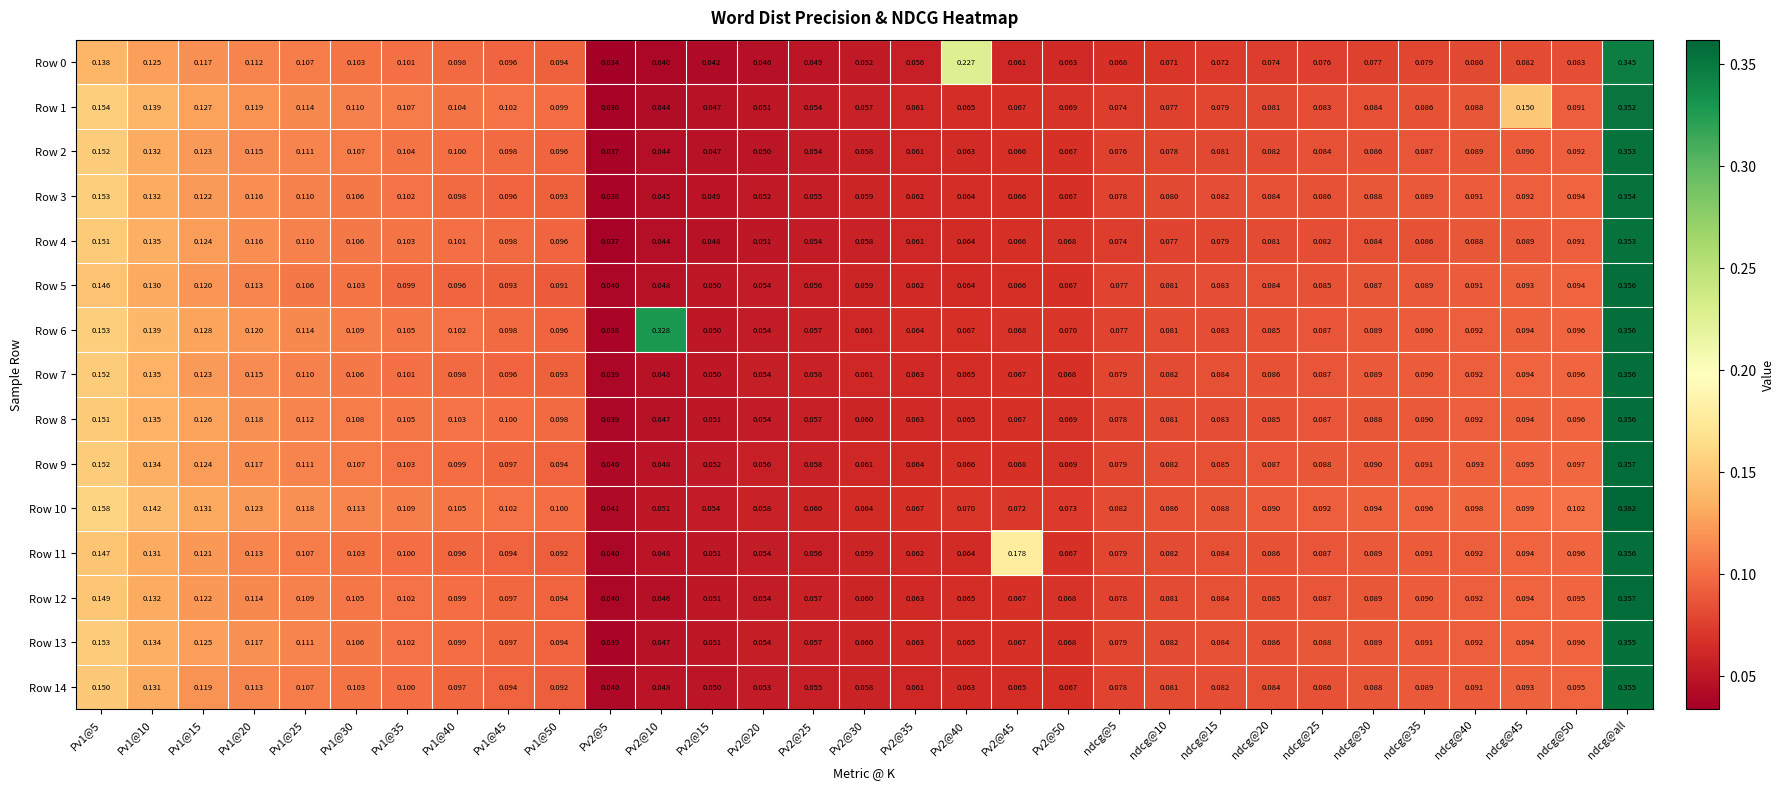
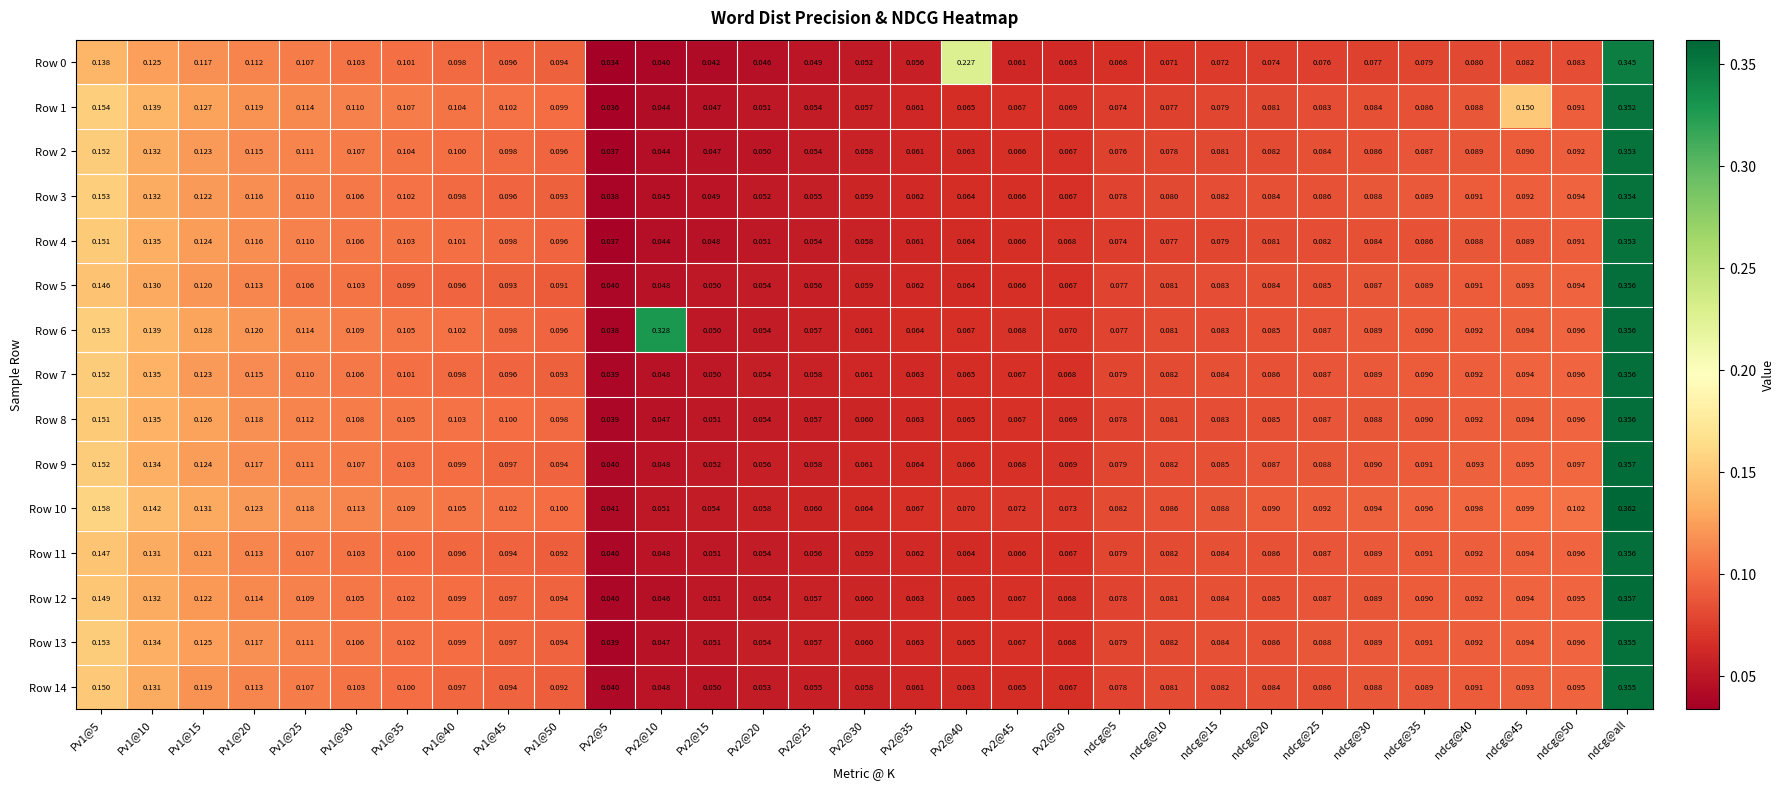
Row 11, Pv2@45: 0.178 -> 0.066
